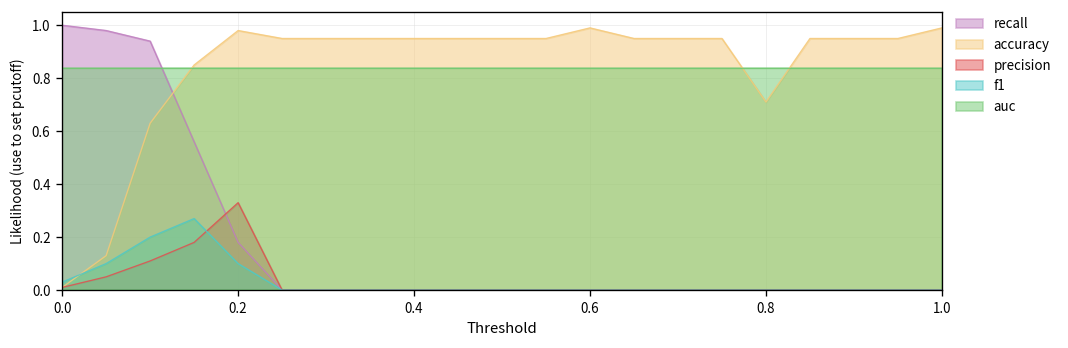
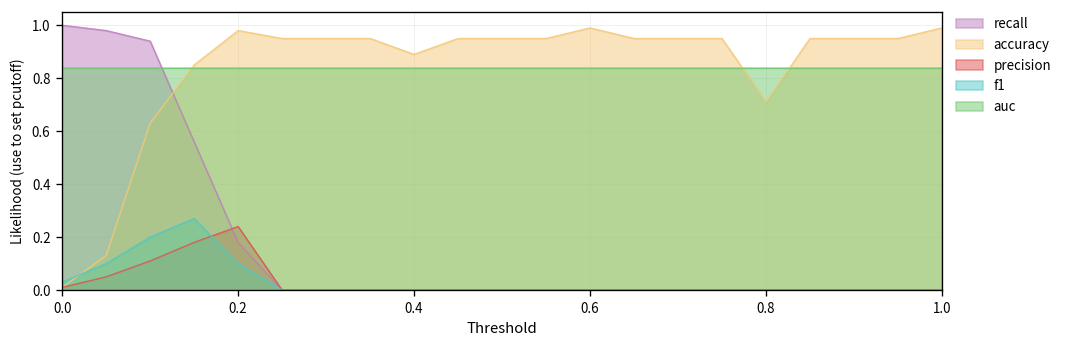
precision, 0.2: 0.33 -> 0.24
accuracy, 0.4: 0.95 -> 0.89
